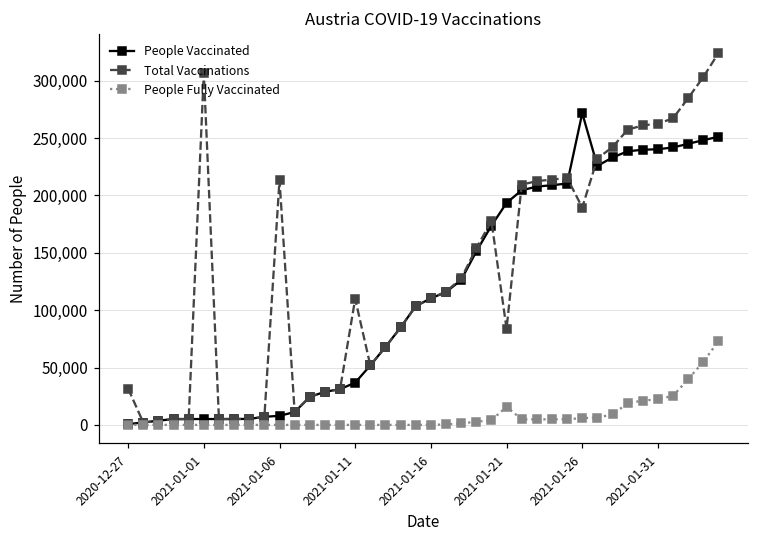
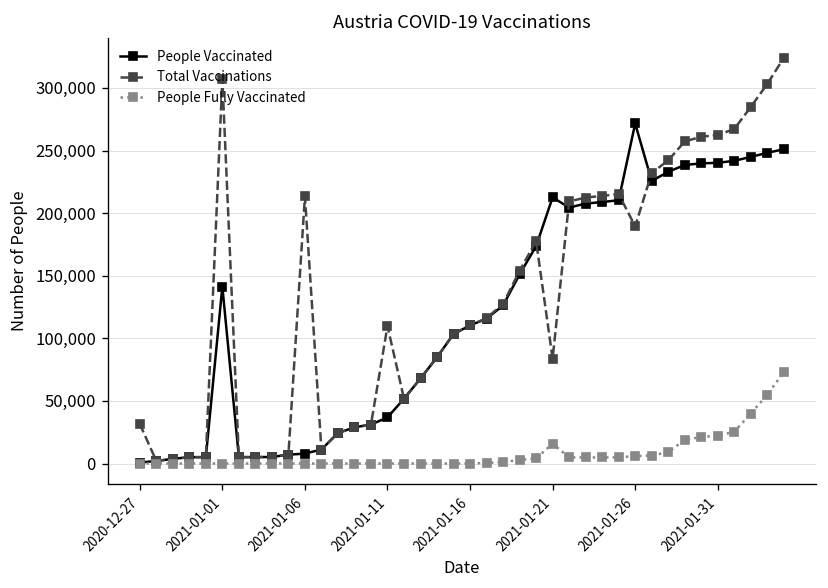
People Vaccinated, 2021-01-01: 5,000 -> 141,000
People Vaccinated, 2021-01-21: 193,000 -> 213,000
